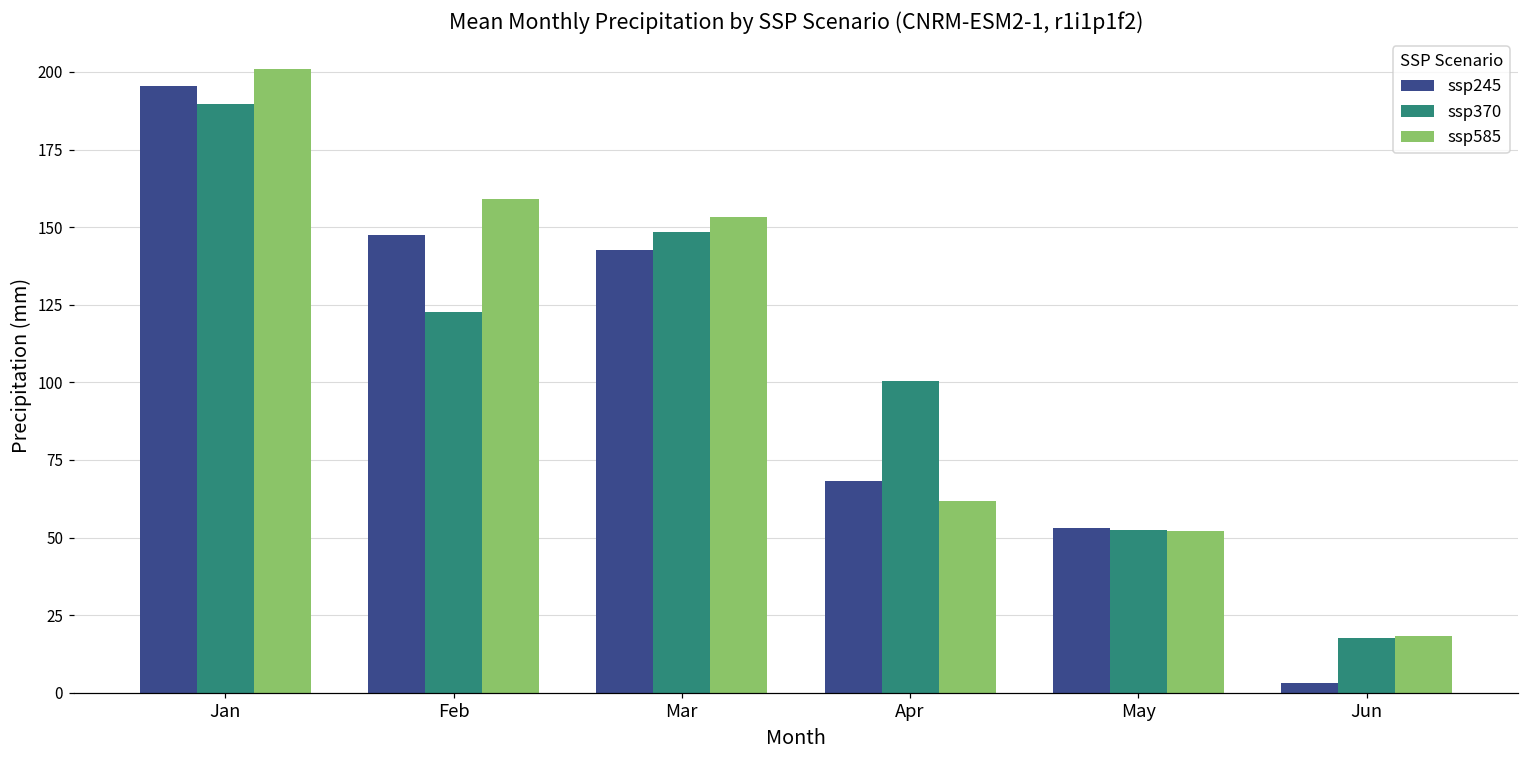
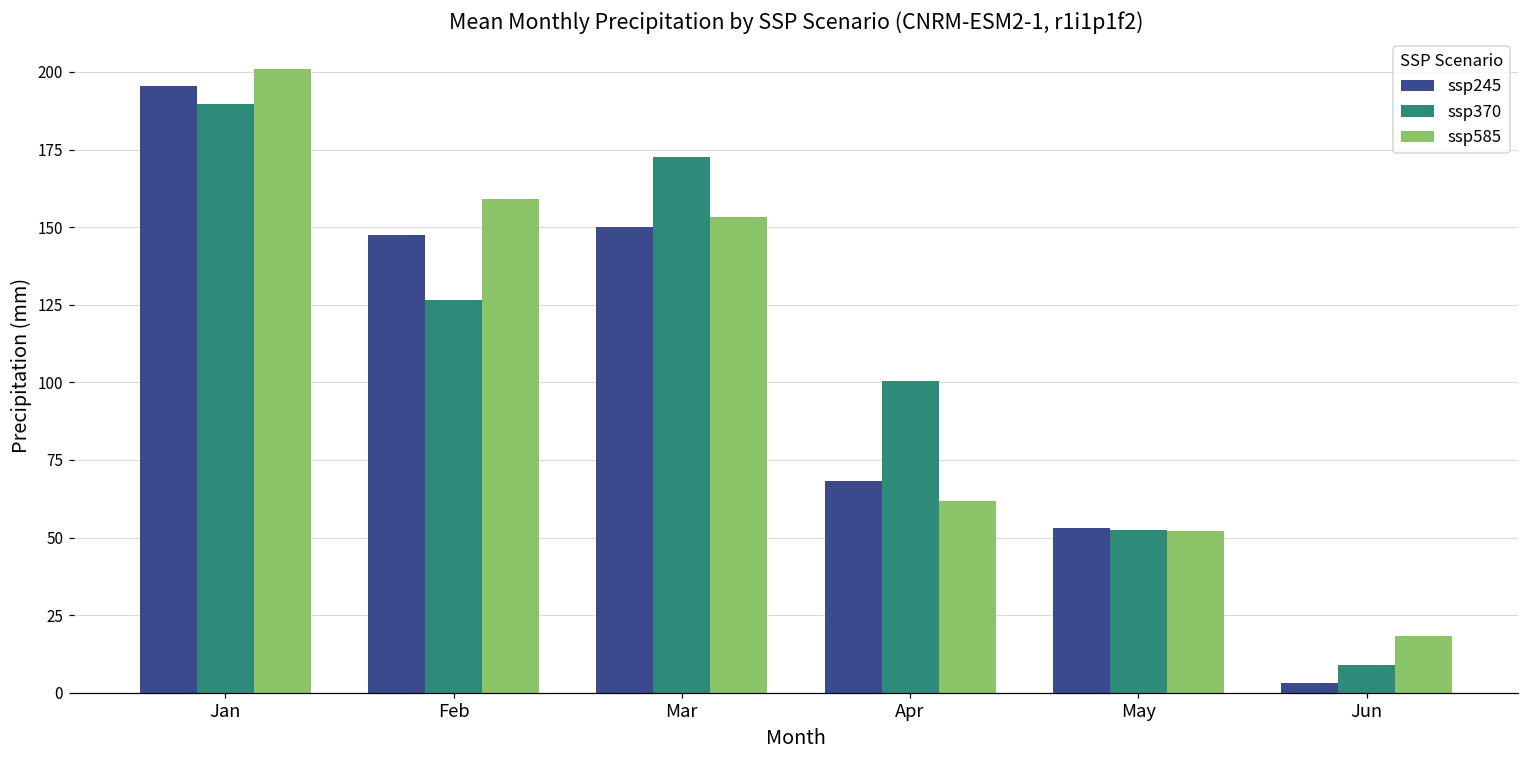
ssp370, Feb: 123 -> 127
ssp245, Mar: 143 -> 150
ssp370, Mar: 148 -> 172
ssp370, Jun: 18 -> 9
